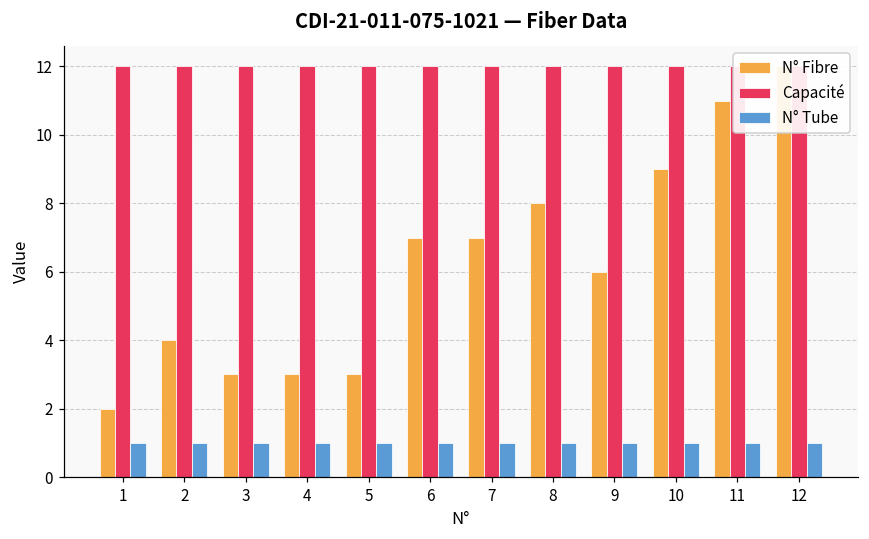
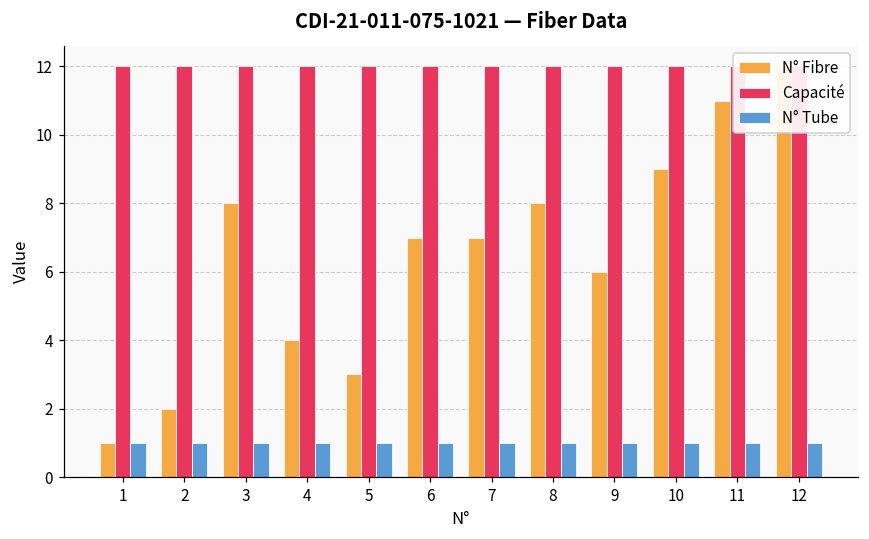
N° Fibre, 1: 2 -> 1
N° Fibre, 2: 4 -> 2
N° Fibre, 3: 3 -> 8
N° Fibre, 4: 3 -> 4
